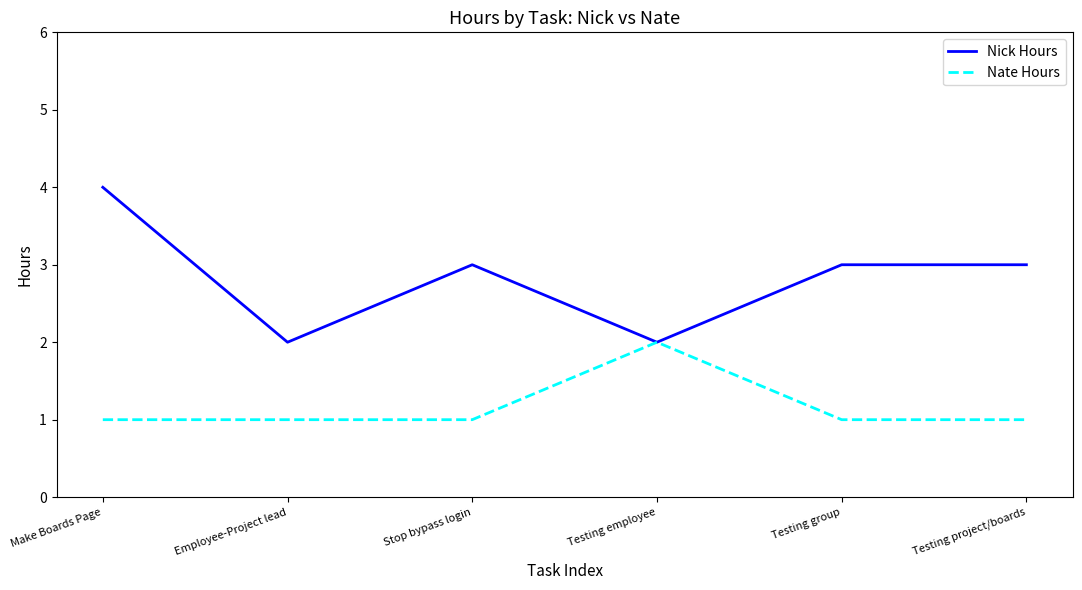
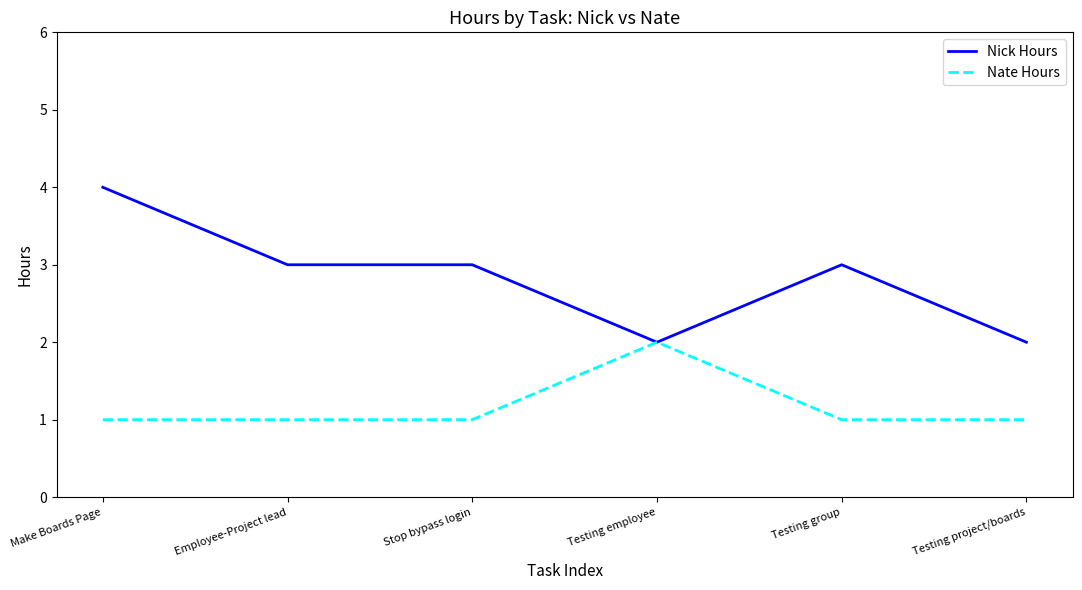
Nick Hours, Employee-Project lead: 2 -> 3
Nick Hours, Testing project/boards: 3 -> 2
